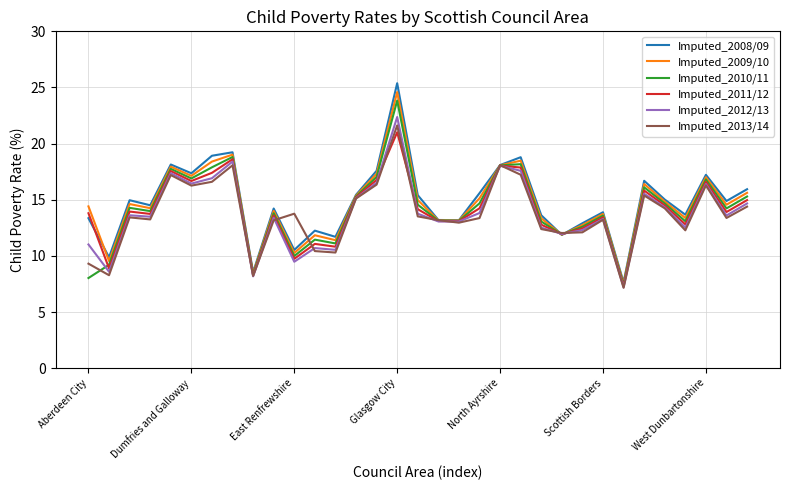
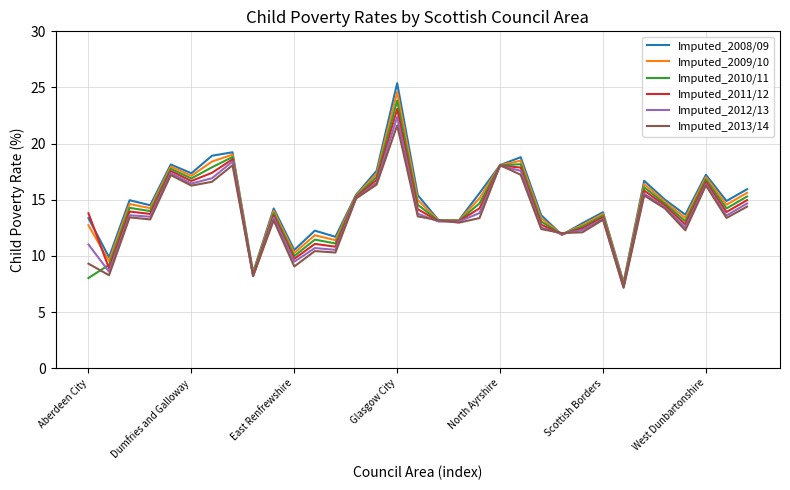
Imputed_2009/10, Aberdeen City: 14.4 -> 12.7
Imputed_2013/14, East Renfrewshire: 13.8 -> 9.1
Imputed_2011/12, Glasgow City: 21.0 -> 23.1
